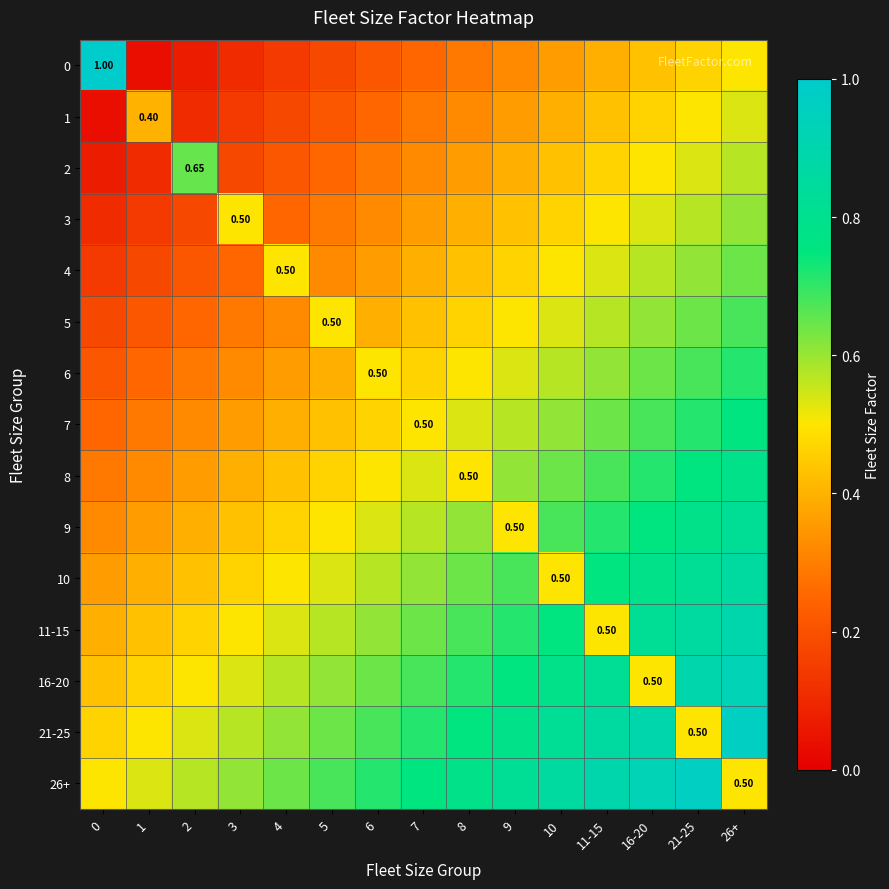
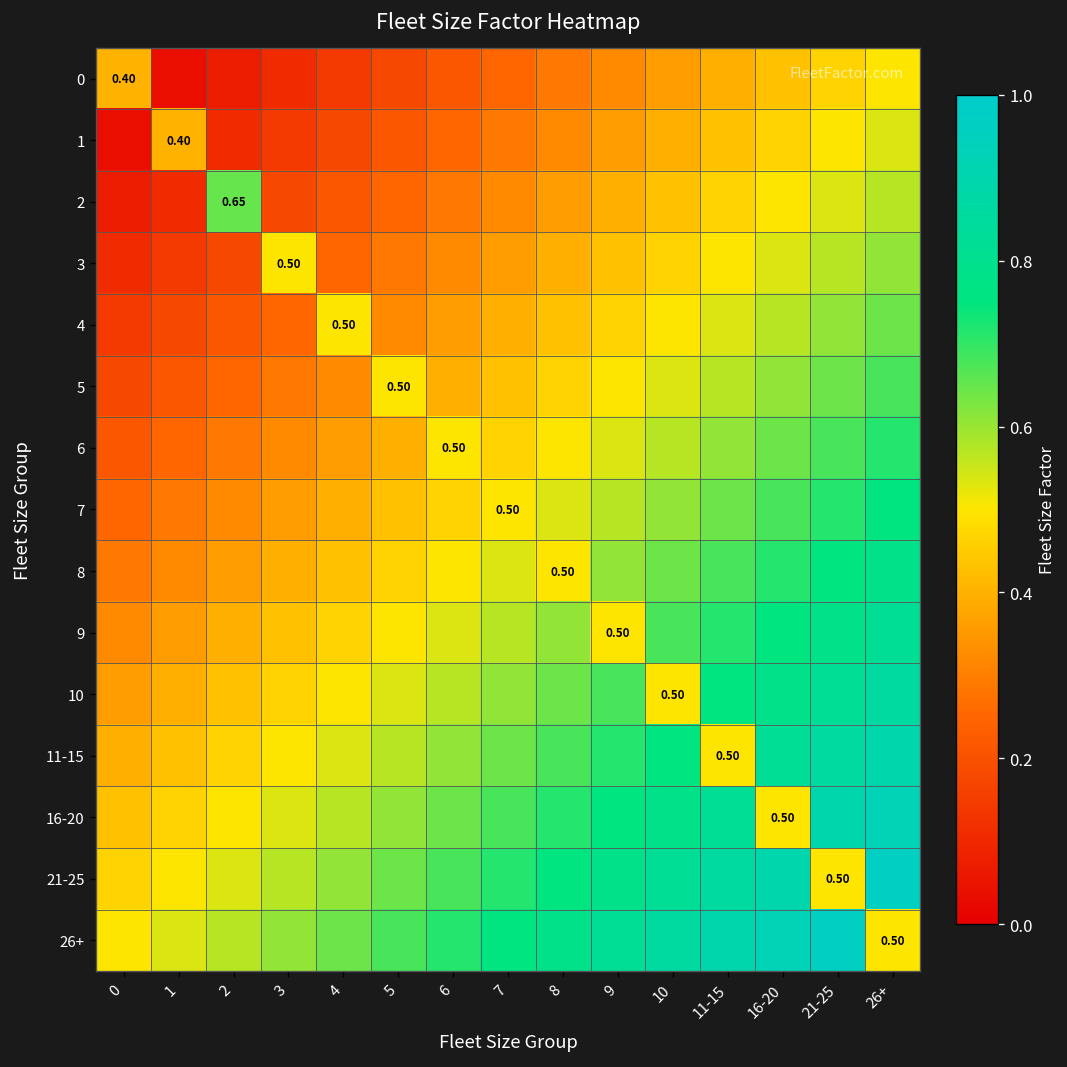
0, 0: 1.00 -> 0.40
